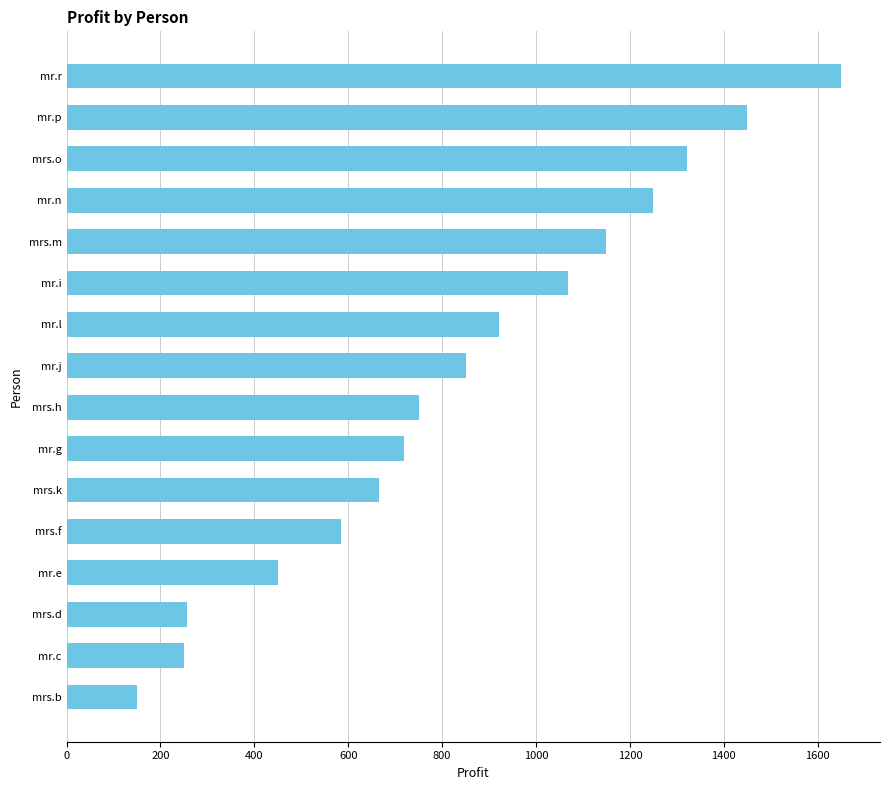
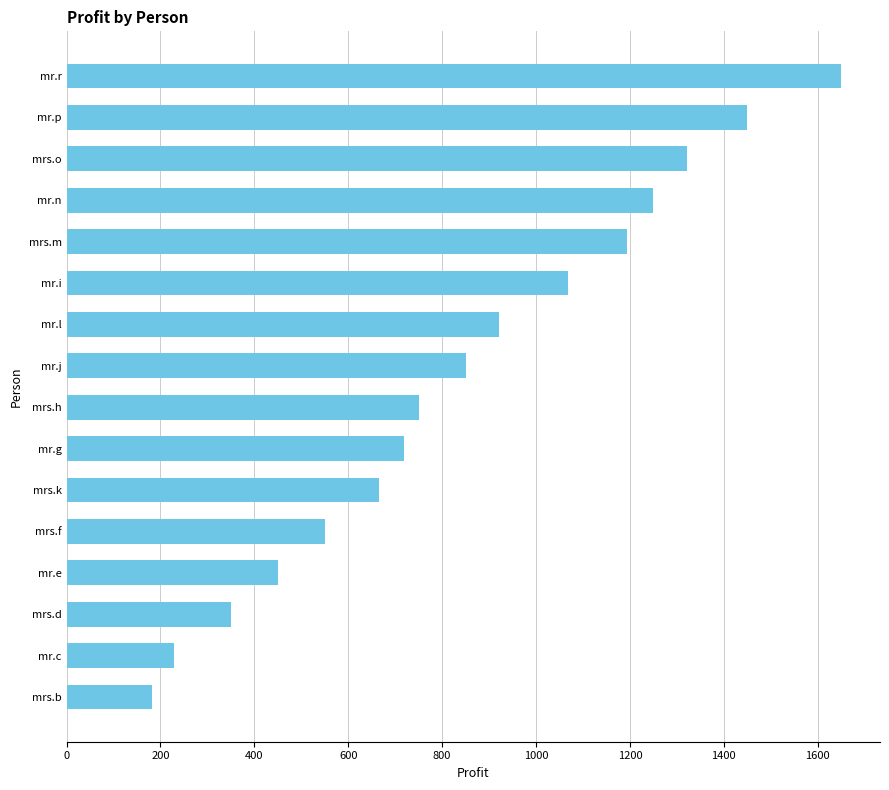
mrs.m: 1150 -> 1190
mrs.f: 590 -> 550
mrs.d: 260 -> 350
mr.c: 250 -> 230
mrs.b: 150 -> 180
